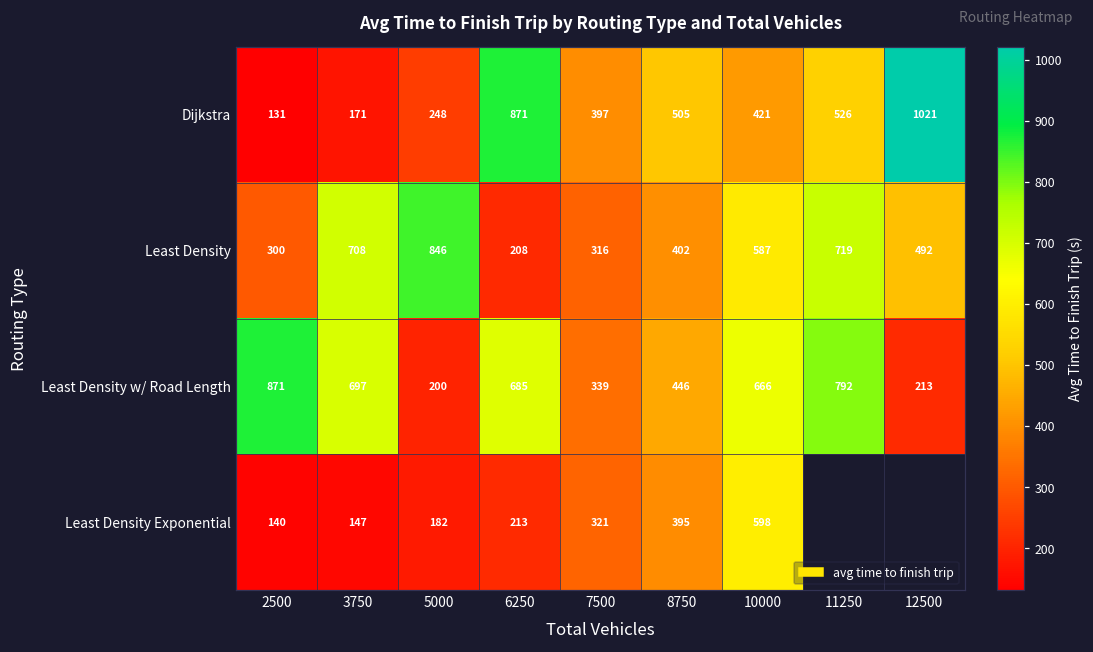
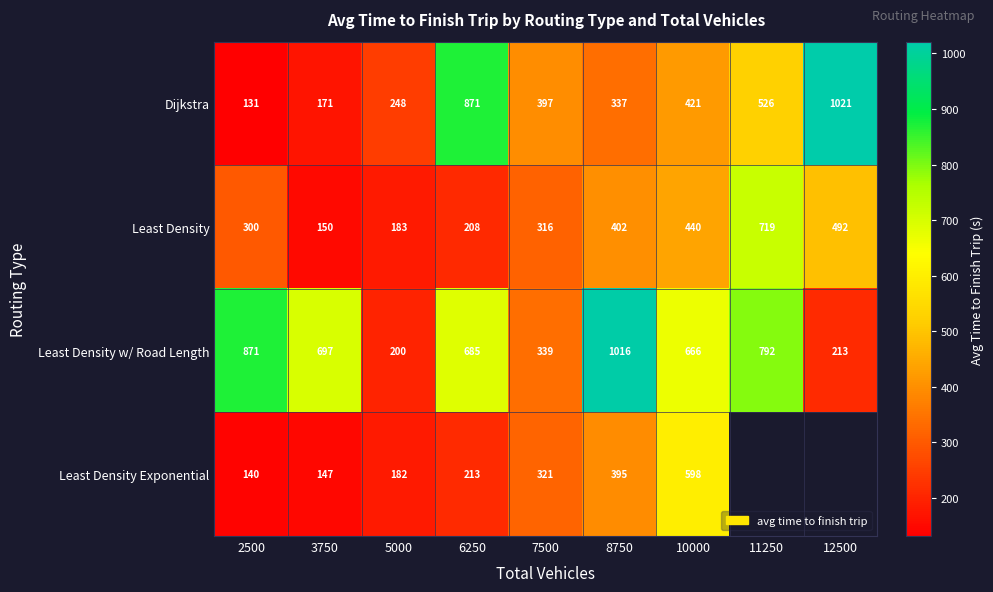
Dijkstra, 8750: 505 -> 337
Least Density, 3750: 708 -> 150
Least Density, 5000: 846 -> 183
Least Density, 10000: 587 -> 440
Least Density w/ Road Length, 8750: 446 -> 1016
